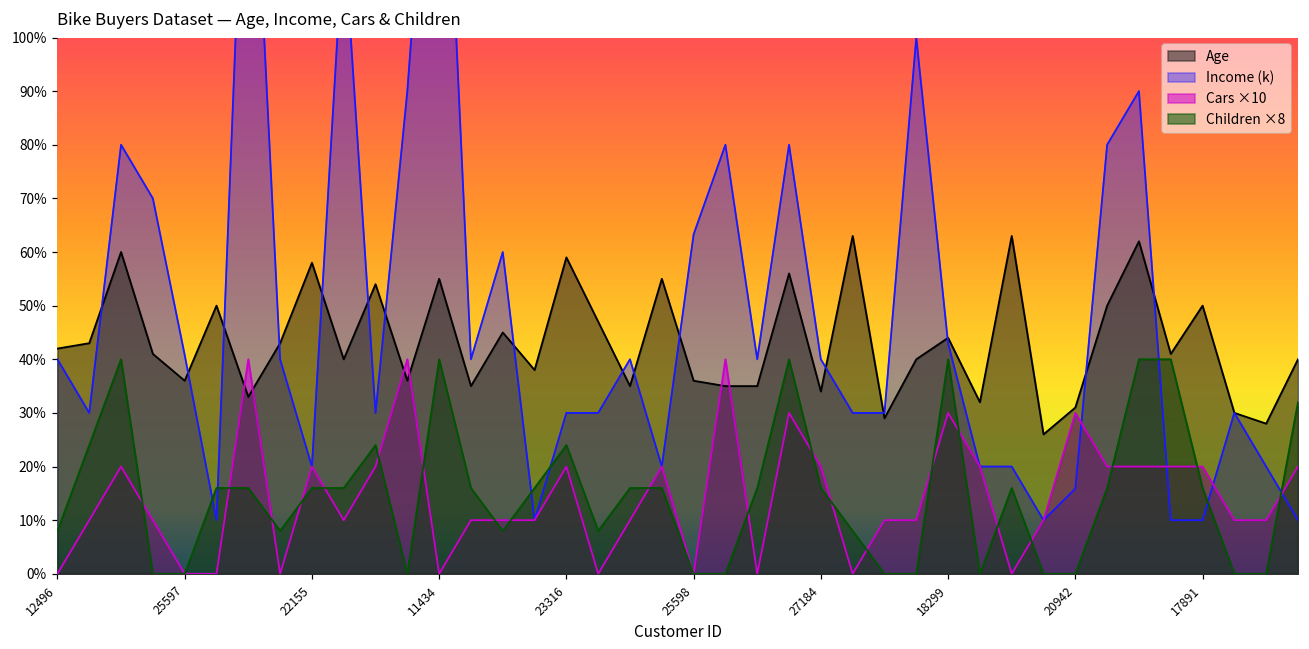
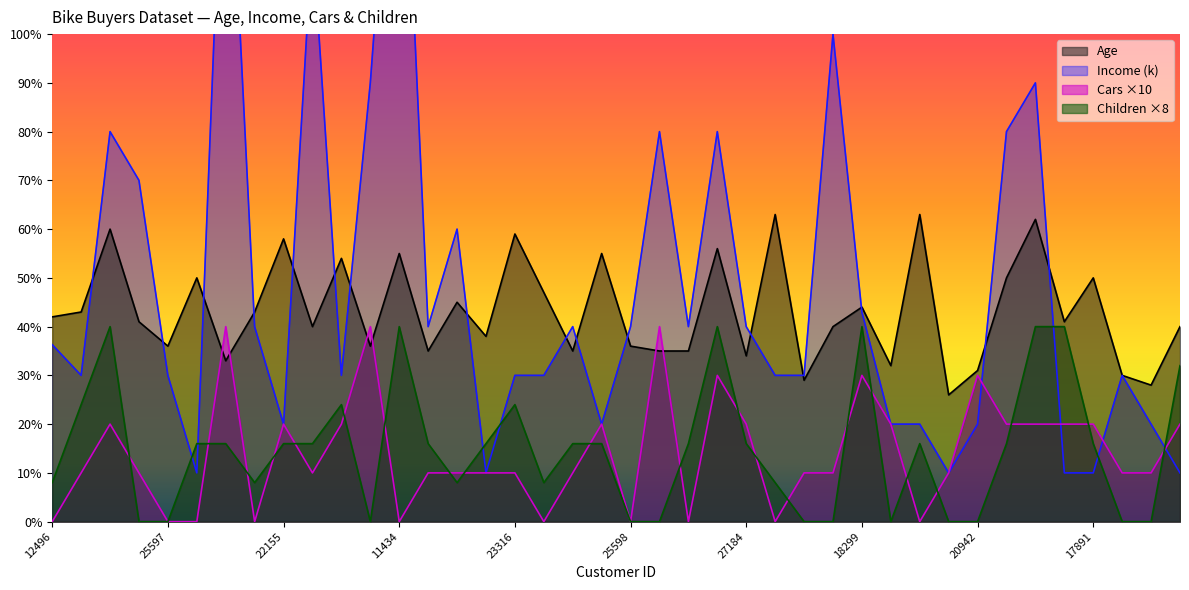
Income (k), 12496: 40% -> 36%
Income (k), 25597: 41% -> 30%
Cars ×10, 23316: 20% -> 10%
Income (k), 25598: 63% -> 40%
Income (k), 20942: 16% -> 20%
